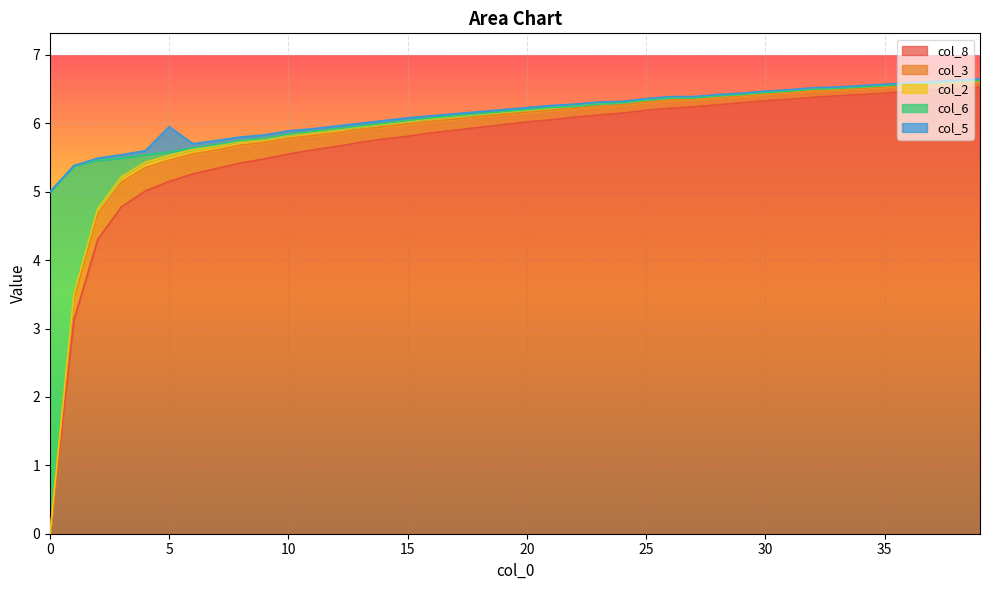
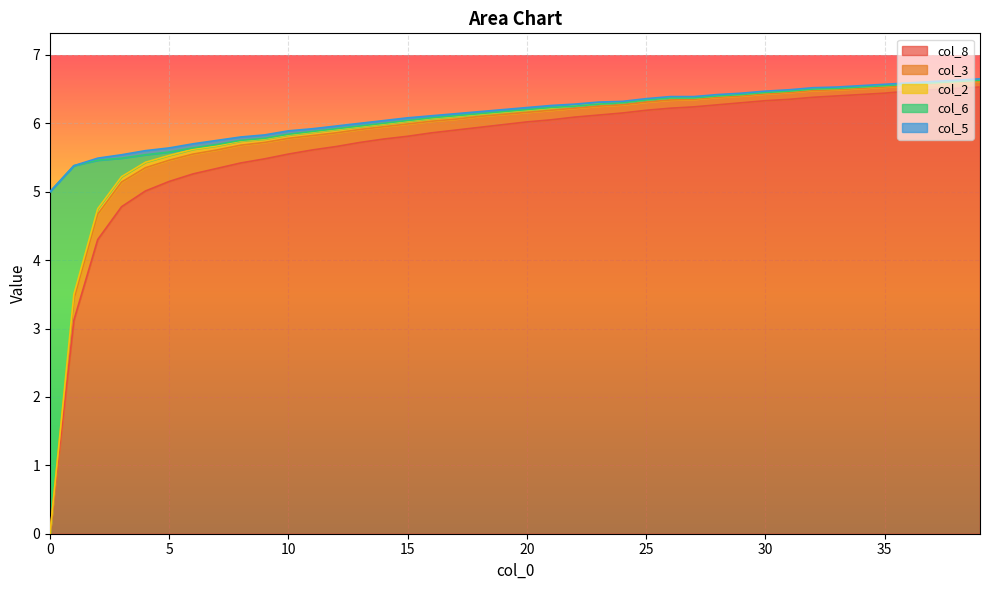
col_5, 5: 0.4 -> 0.1
